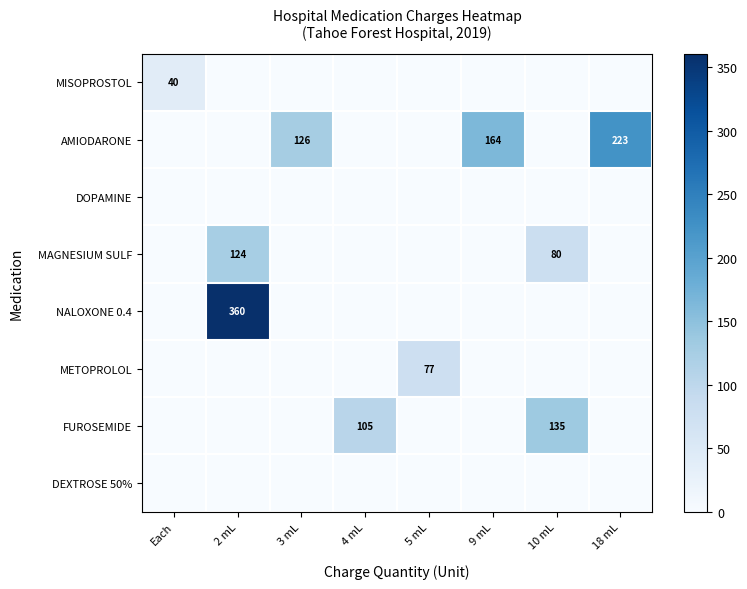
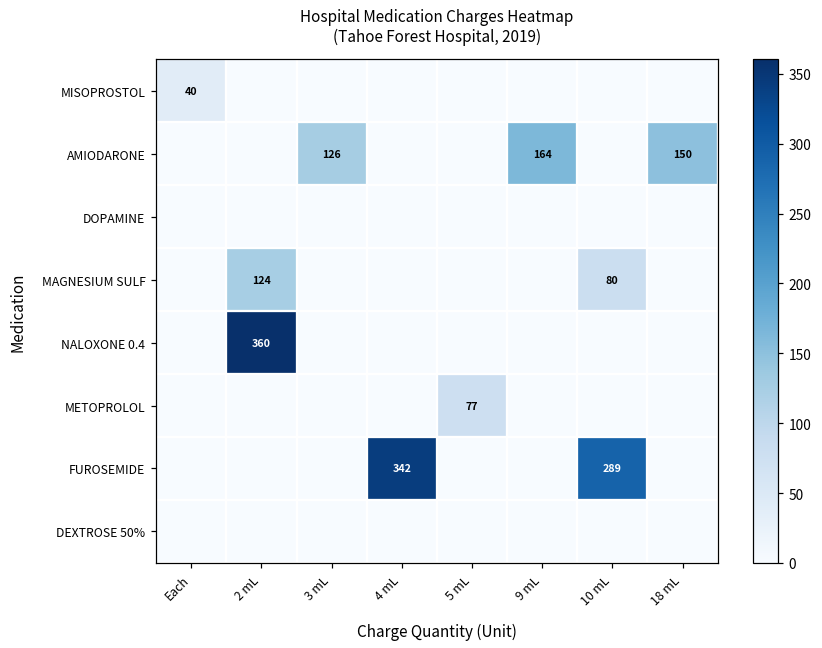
AMIODARONE, 18 mL: 223 -> 150
FUROSEMIDE, 4 mL: 105 -> 342
FUROSEMIDE, 10 mL: 135 -> 289
